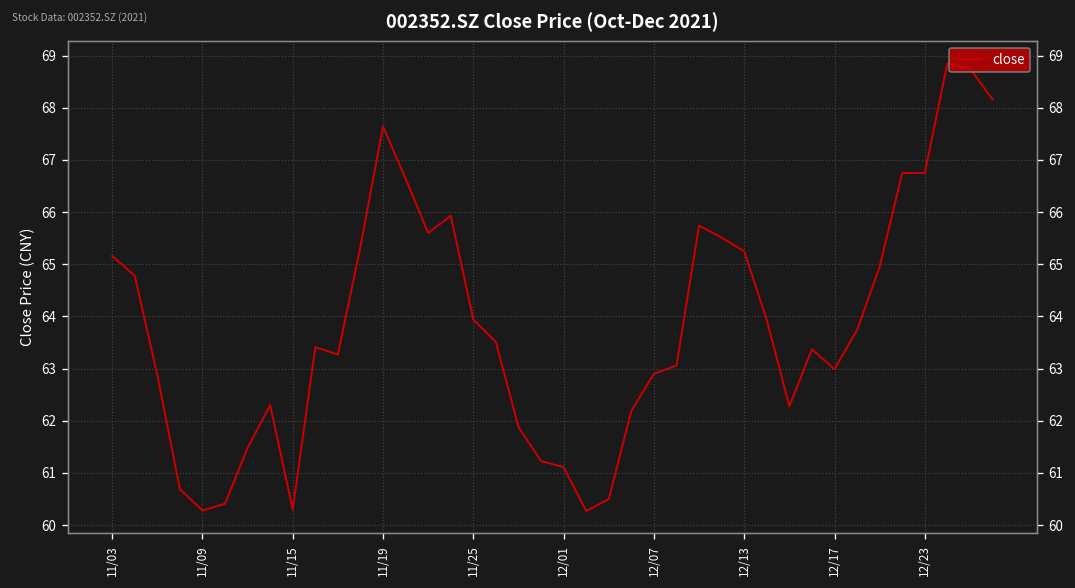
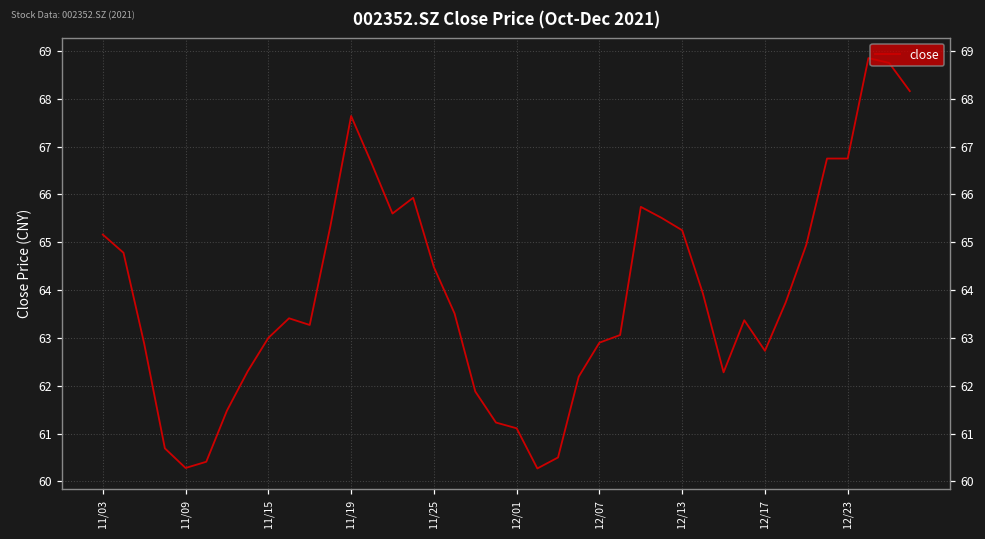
11/15: 60.3 -> 63.0
11/25: 63.9 -> 64.5
12/17: 63.0 -> 62.7
